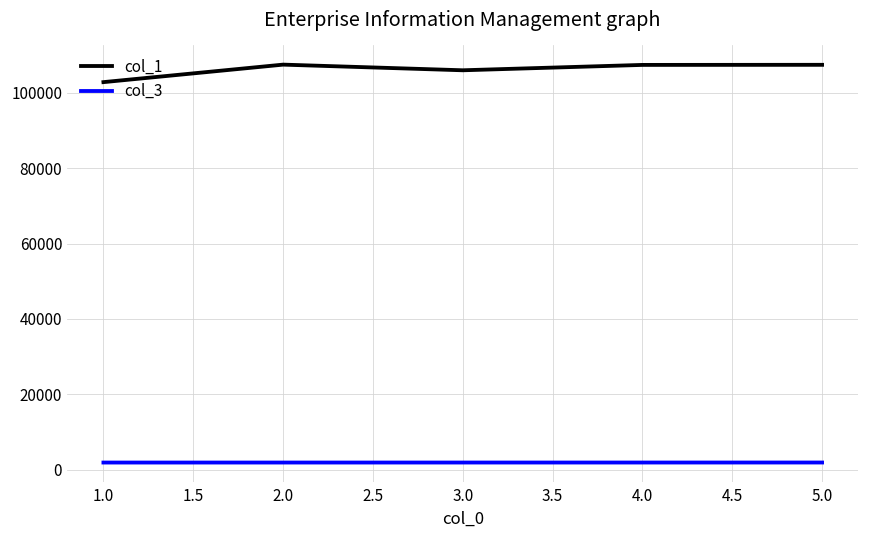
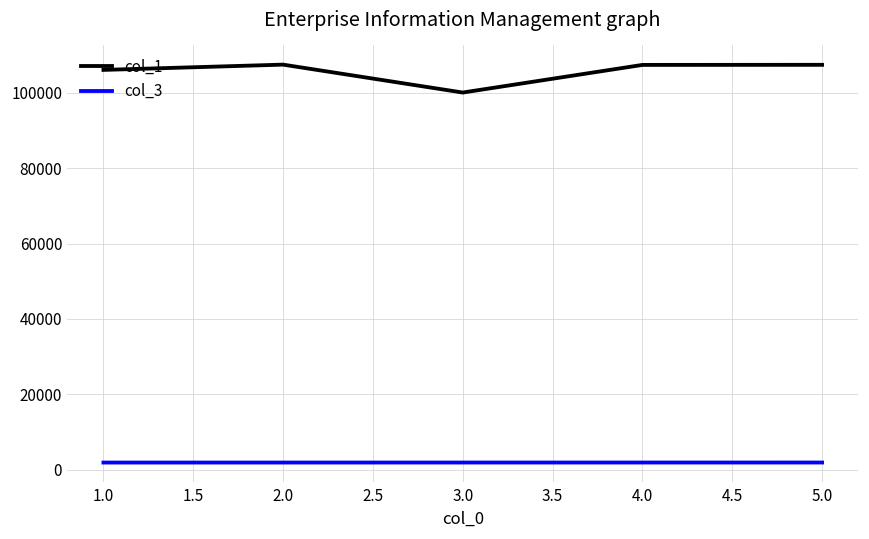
col_1, 1.0: 103000 -> 106000
col_1, 3.0: 106000 -> 100000
